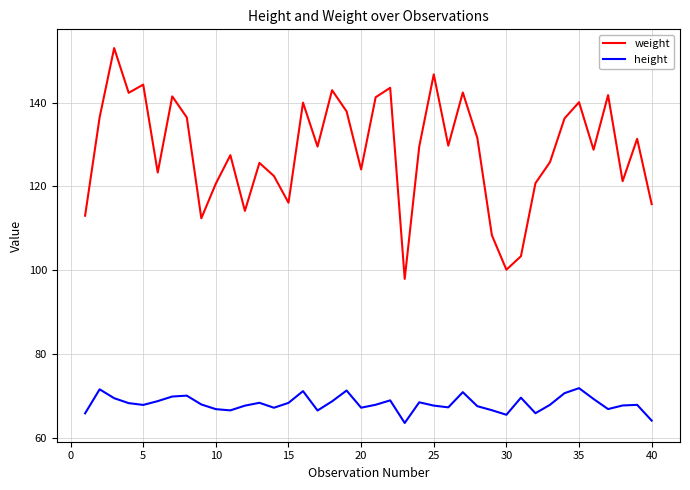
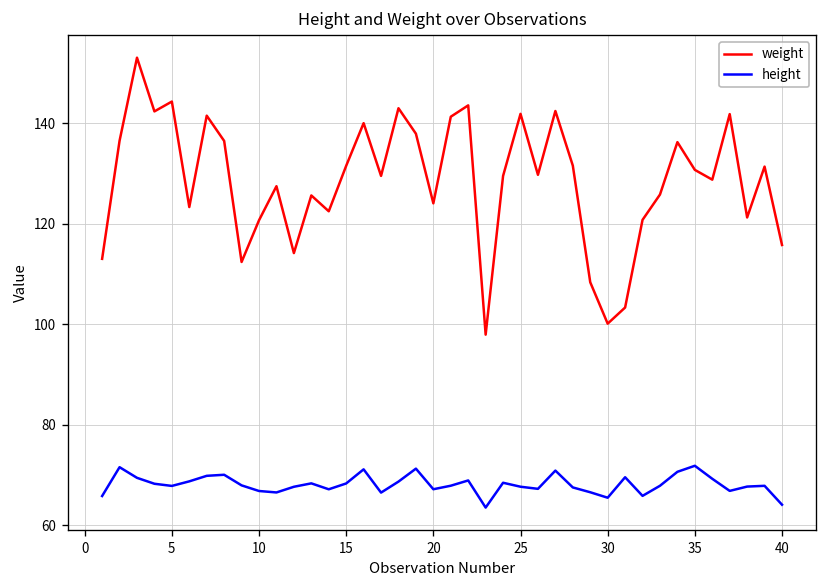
weight, 15: 116 -> 132
weight, 25: 147 -> 142
weight, 35: 140 -> 131
